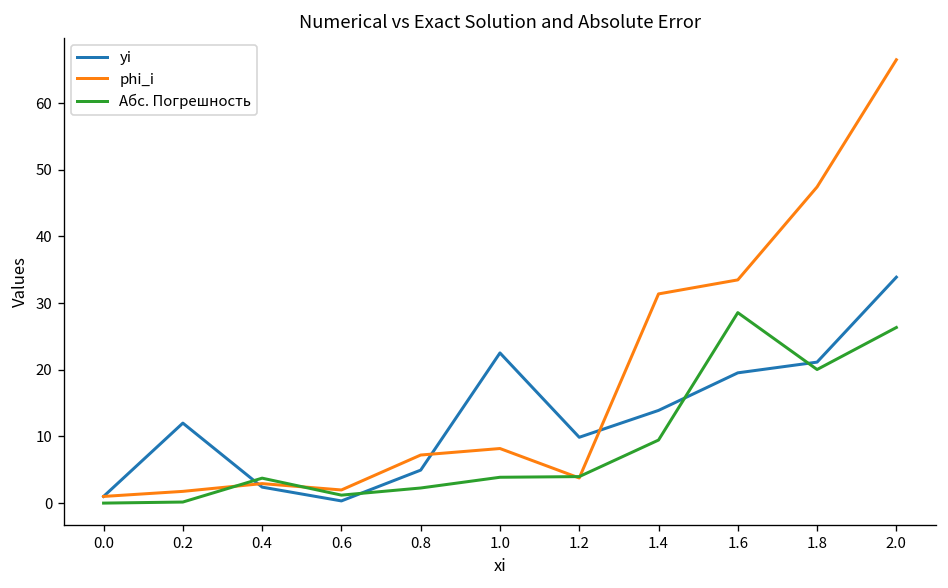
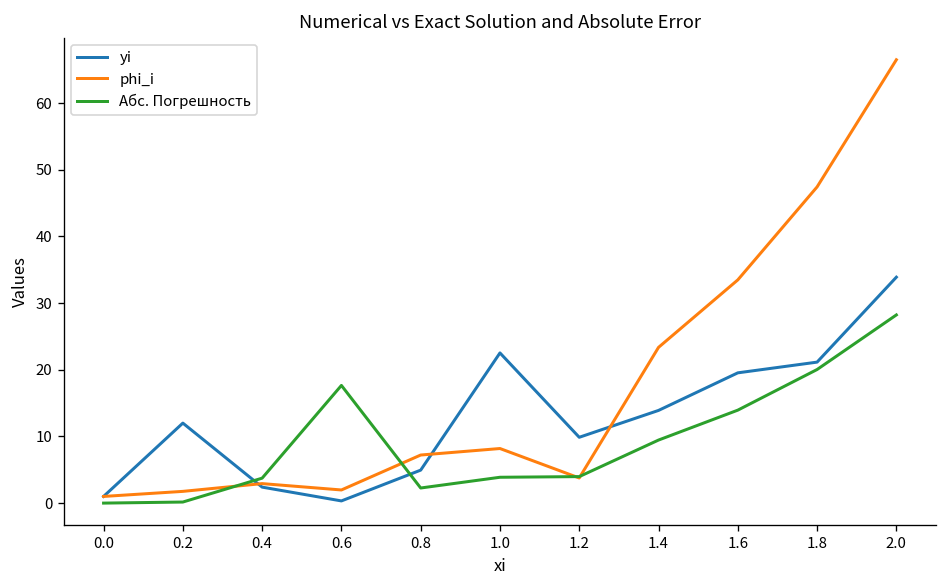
Абс. Погрешность, 0.6: 1 -> 18
phi_i, 1.4: 31 -> 23
Абс. Погрешность, 1.6: 29 -> 14
Абс. Погрешность, 2.0: 26 -> 28
